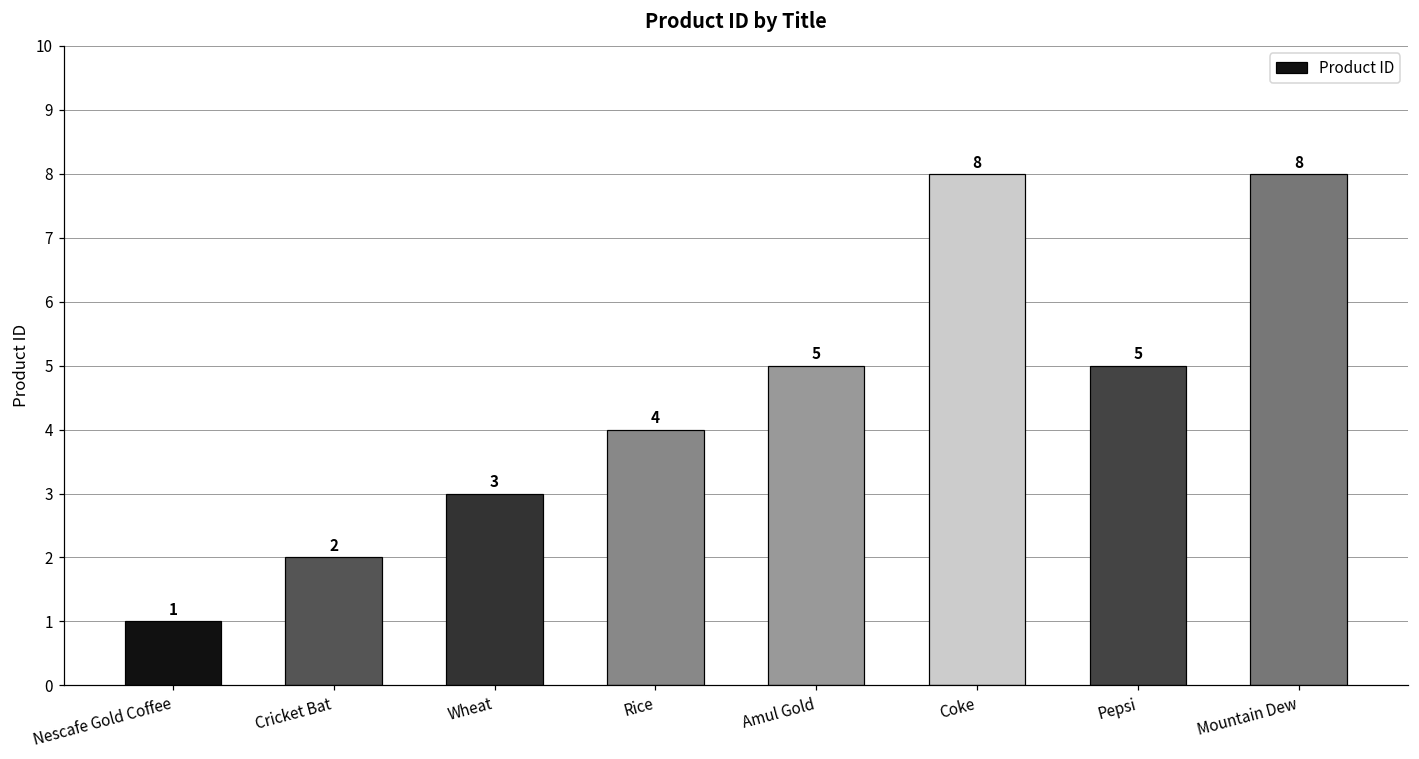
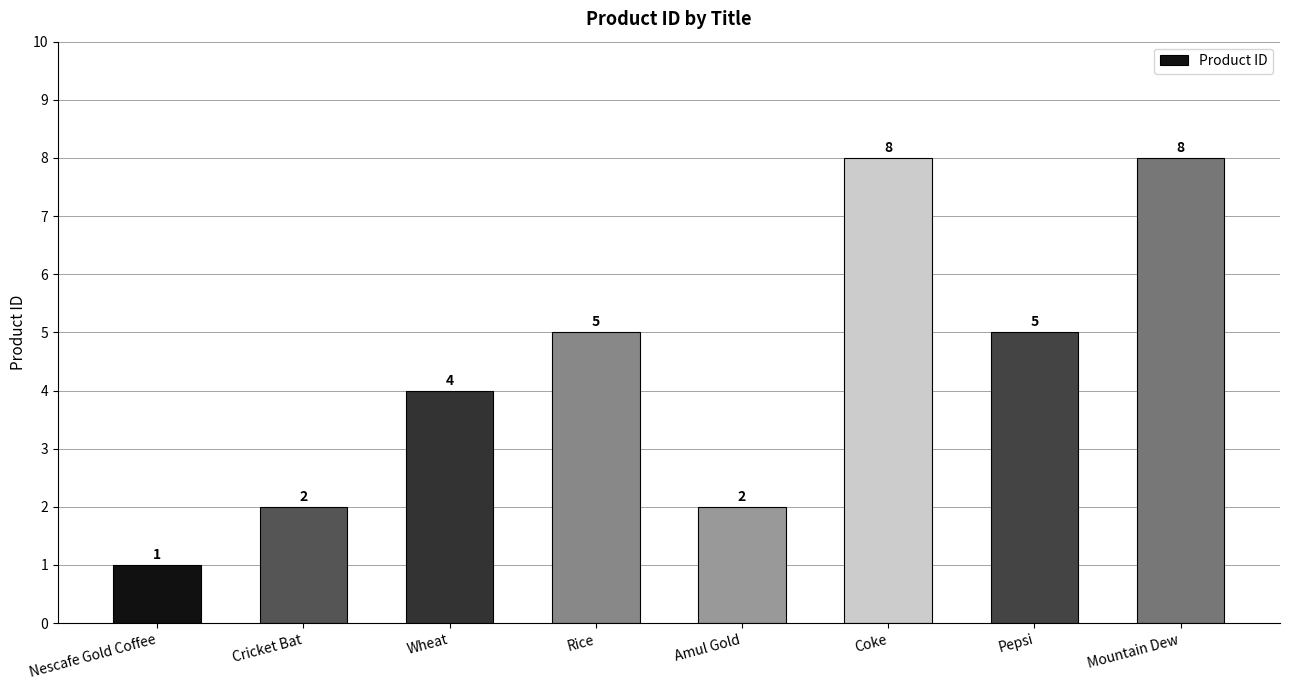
Wheat: 3 -> 4
Rice: 4 -> 5
Amul Gold: 5 -> 2
